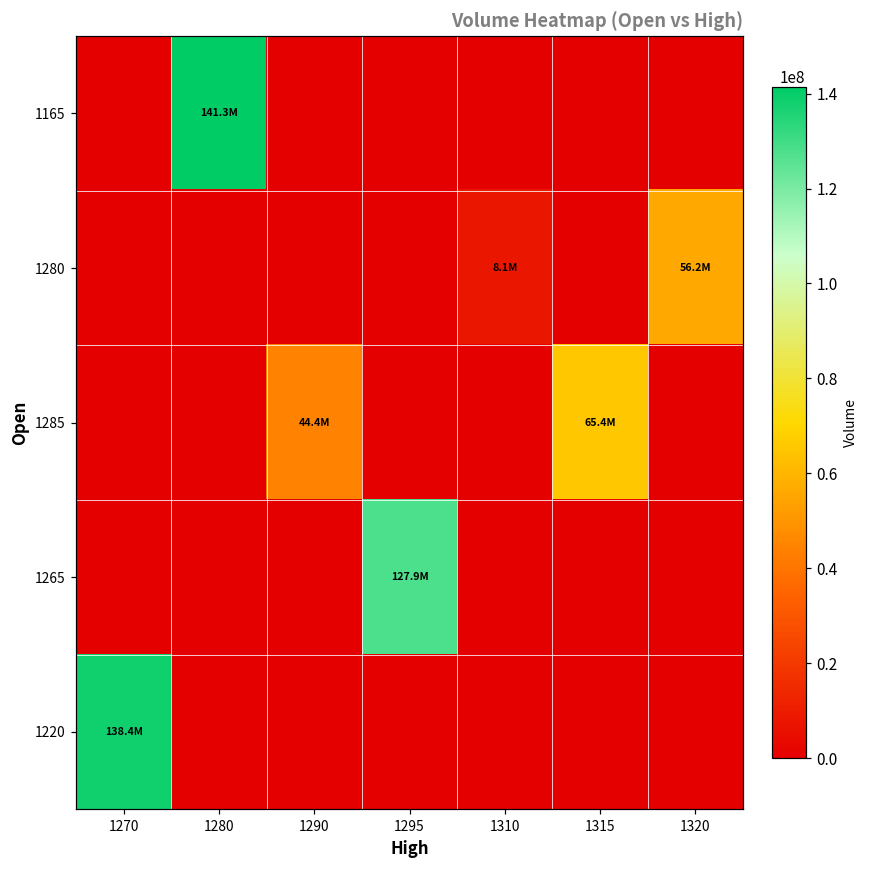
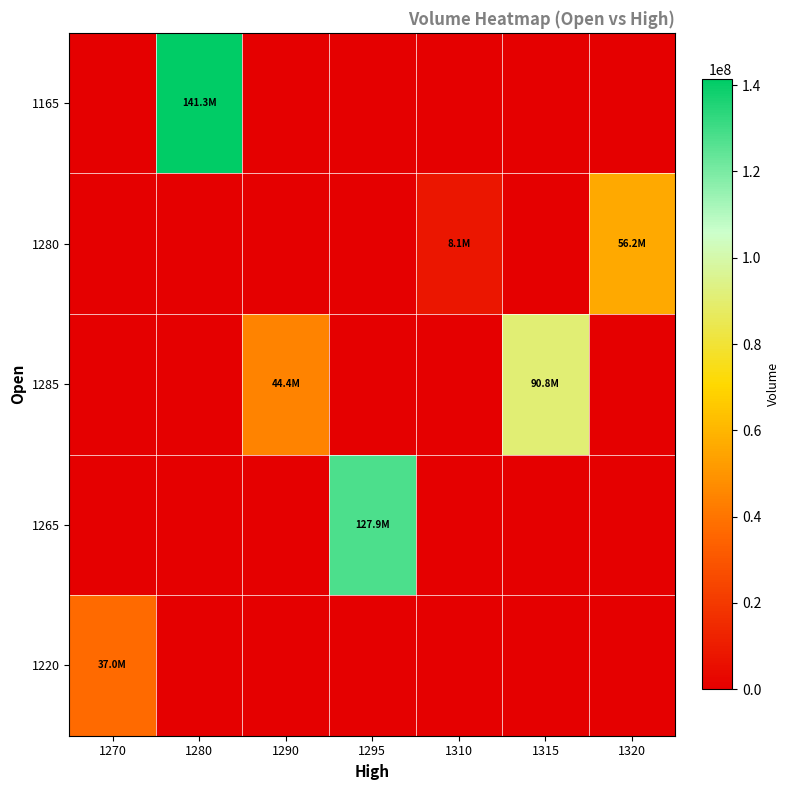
1285, 1315: 65.4M -> 90.8M
1220, 1270: 138.4M -> 37.0M
